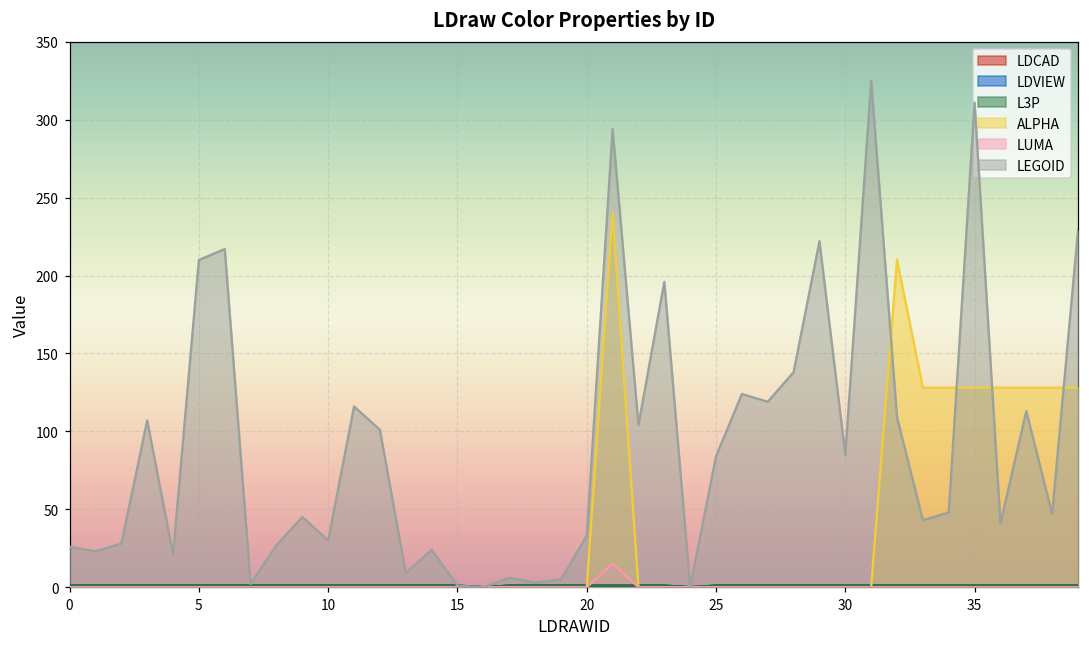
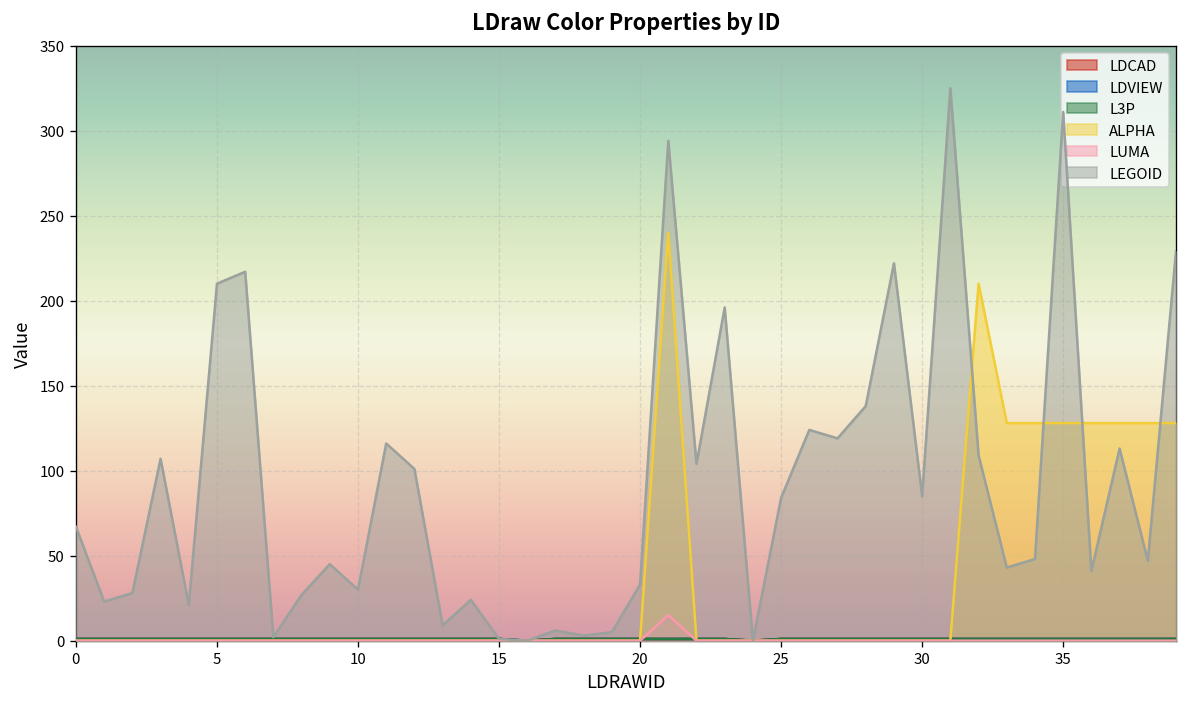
LEGOID, 0: 26 -> 67
